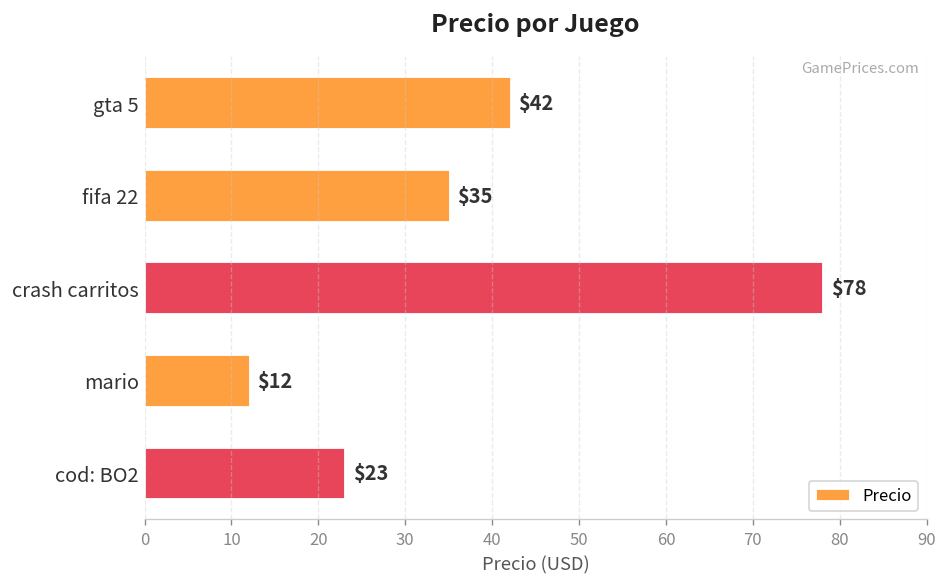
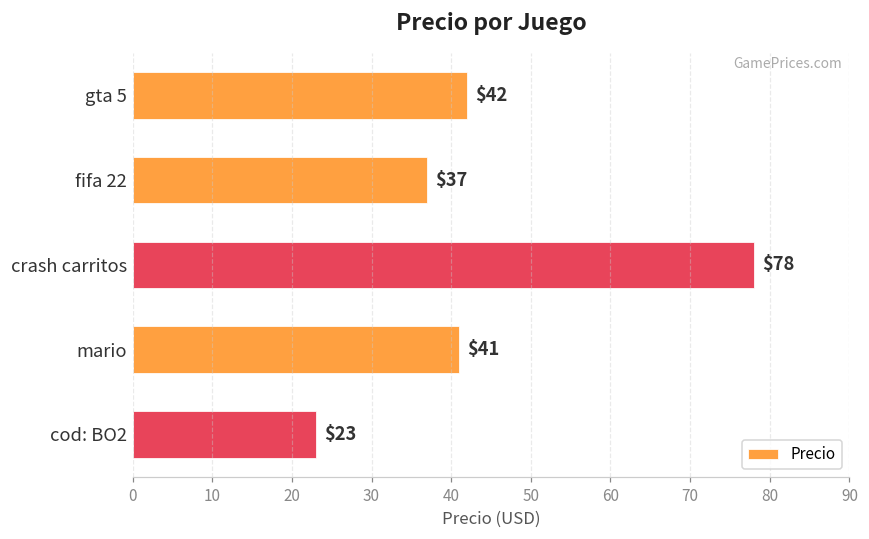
fifa 22: $35 -> $37
mario: $12 -> $41
